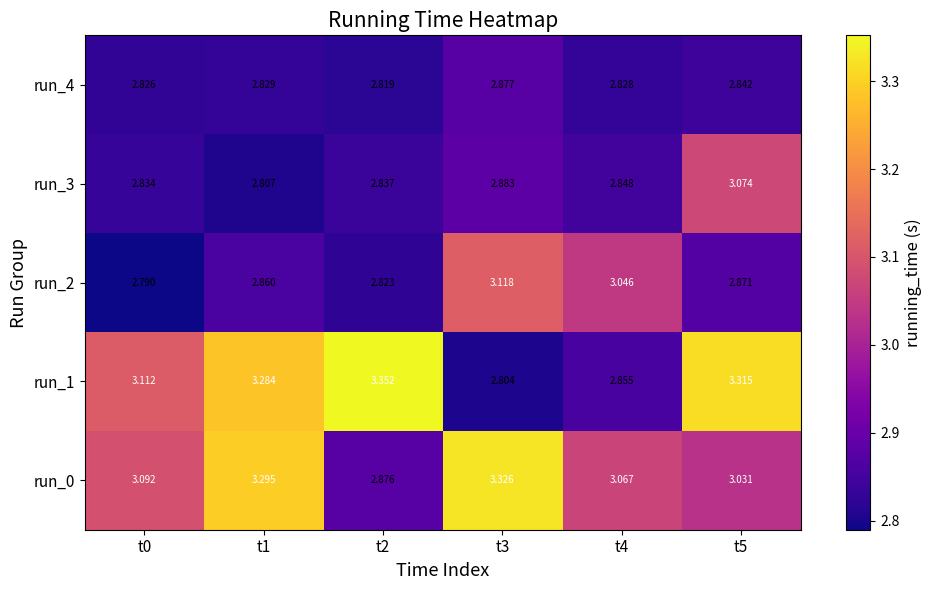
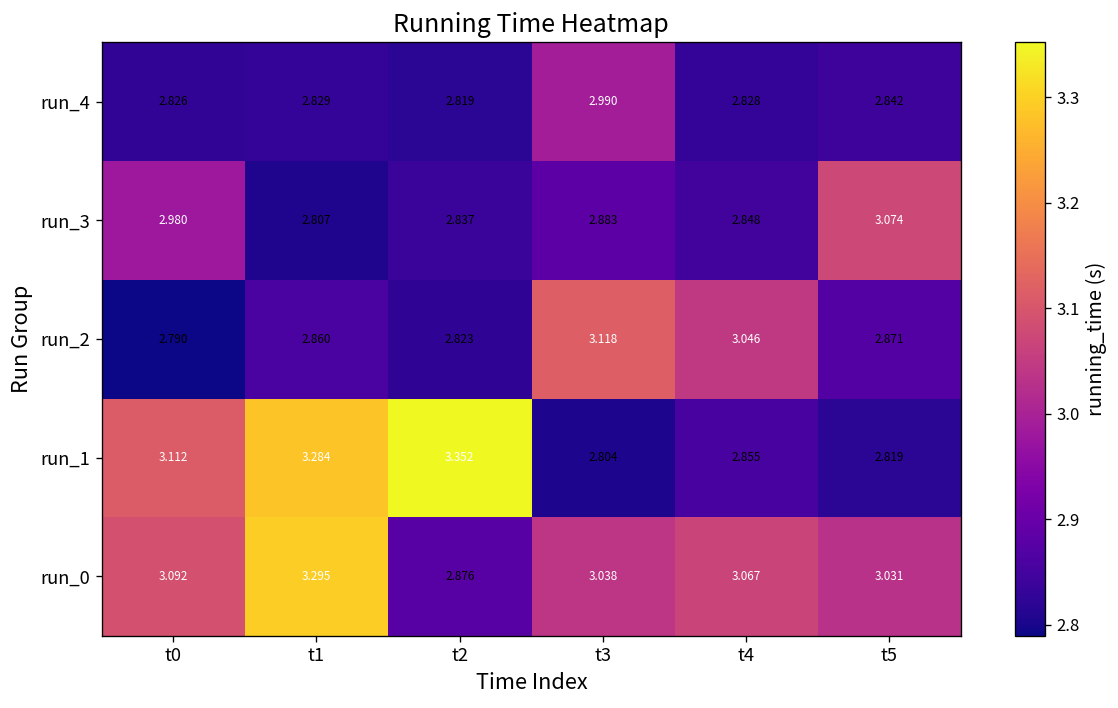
run_4, t3: 2.877 -> 2.990
run_3, t0: 2.834 -> 2.980
run_1, t5: 3.315 -> 2.819
run_0, t3: 3.326 -> 3.038
